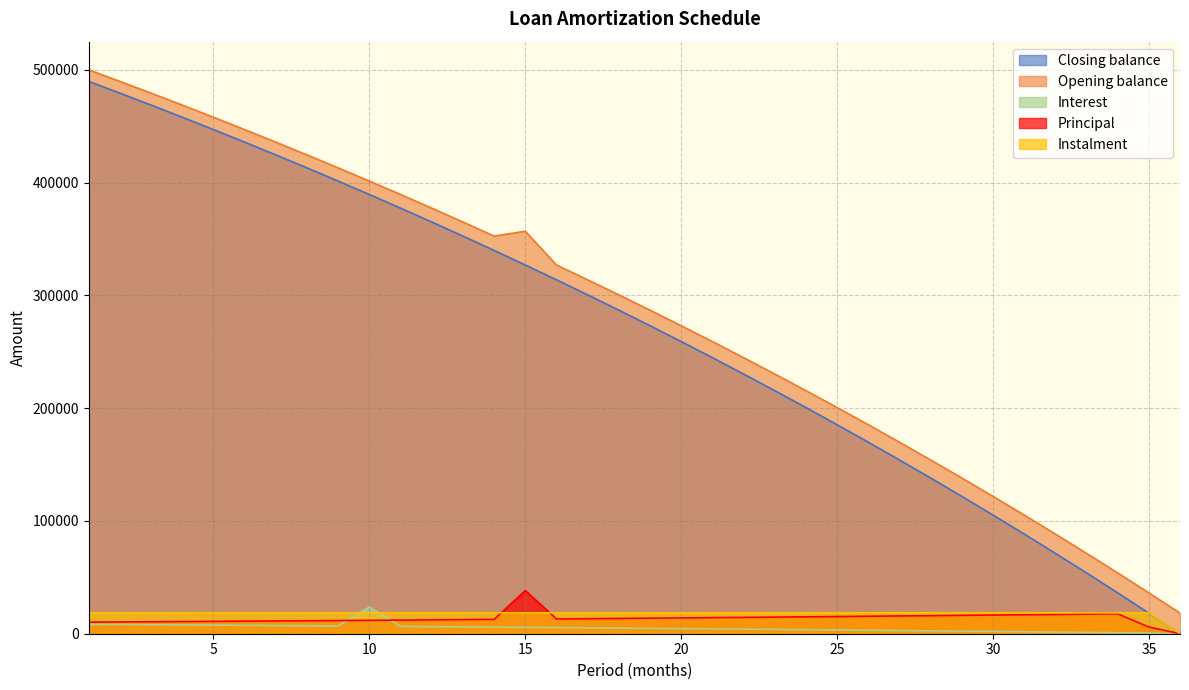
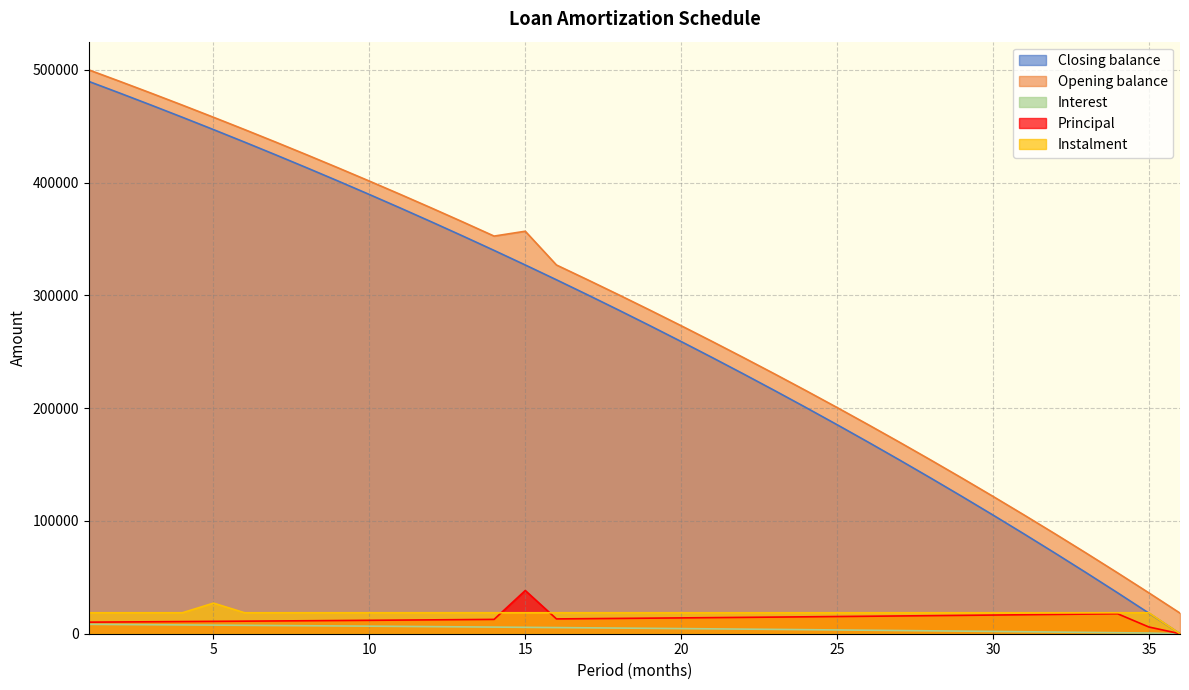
Instalment, 5: 19000 -> 27000
Interest, 10: 24000 -> 7000
